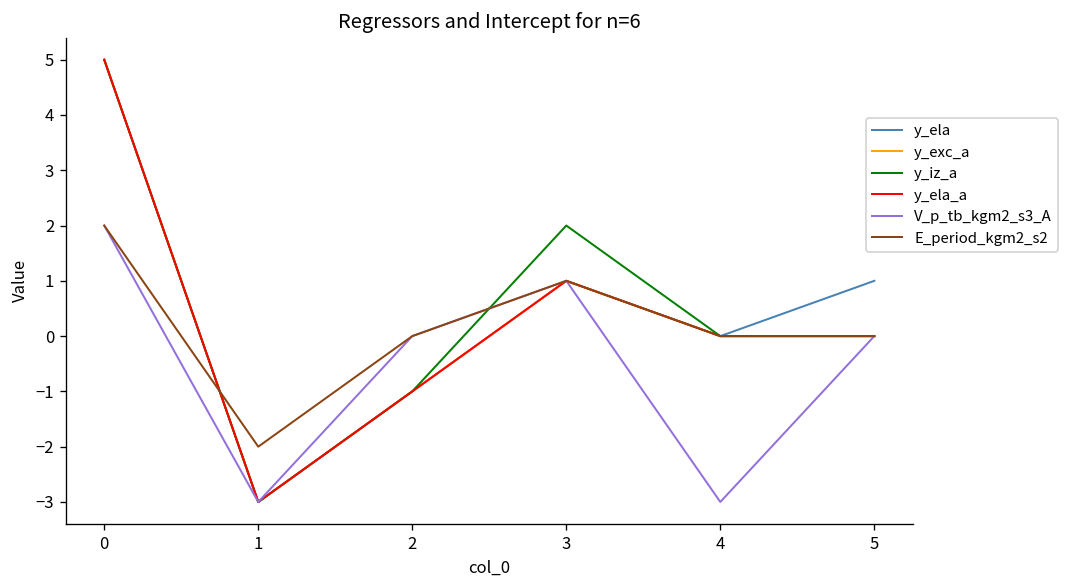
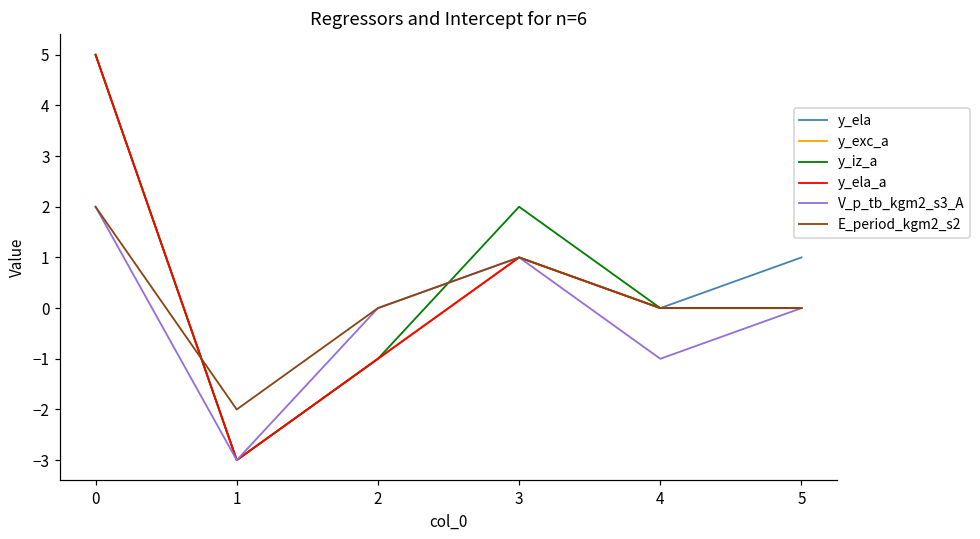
V_p_tb_kgm2_s3_A, 4: -3 -> -1
